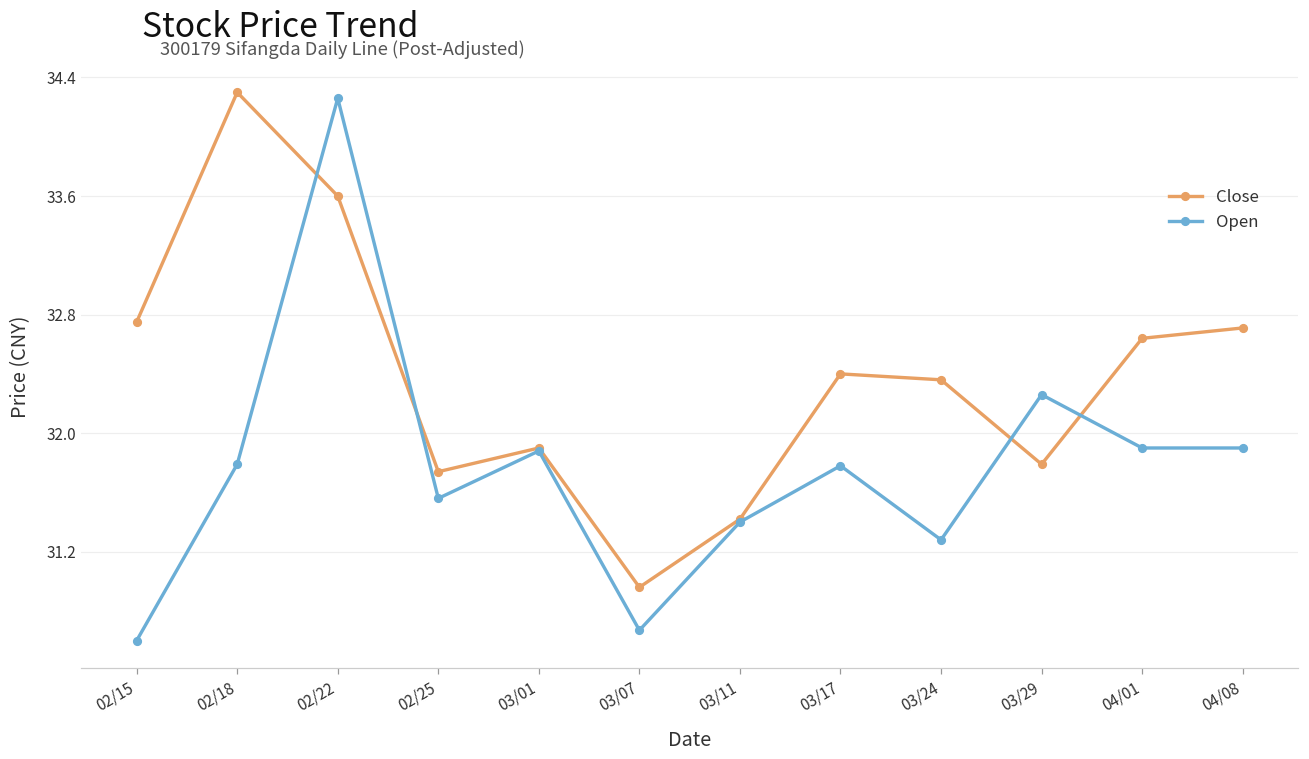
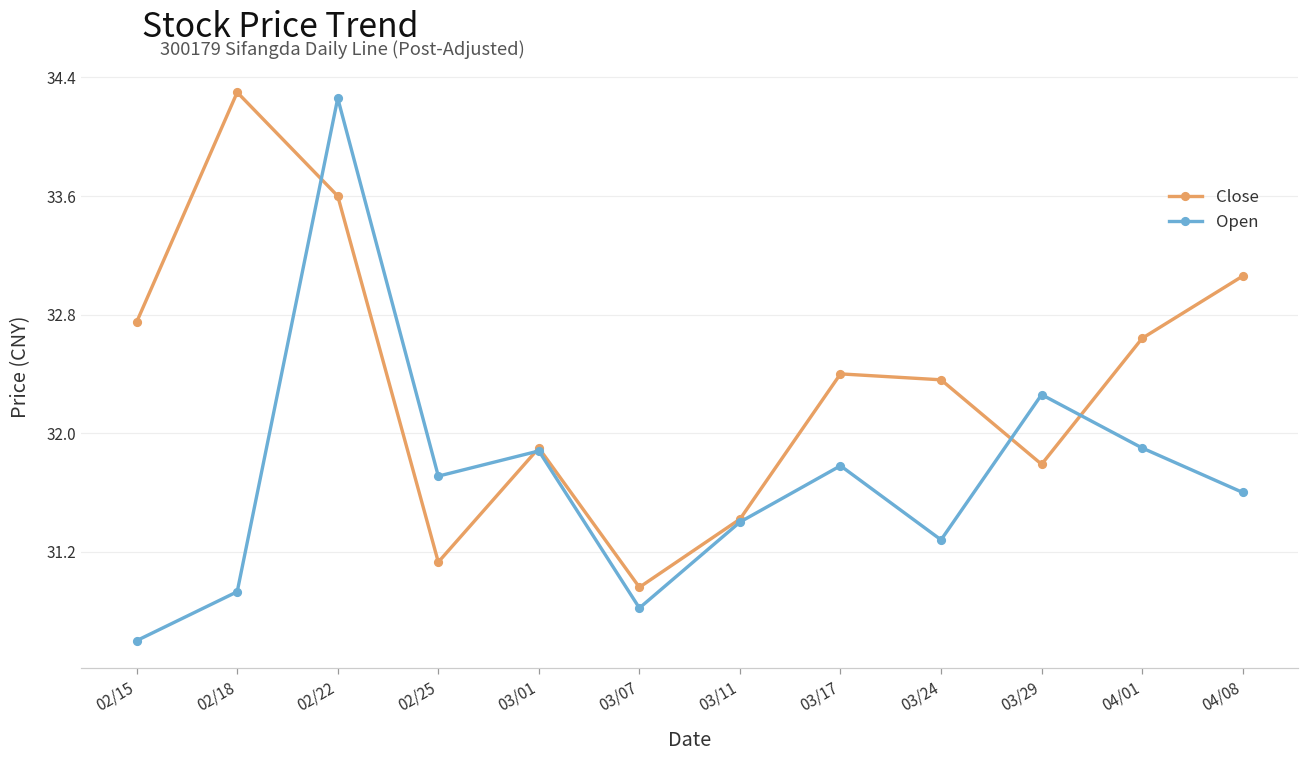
Open, 02/18: 31.79 -> 30.93
Close, 02/25: 31.74 -> 31.13
Open, 02/25: 31.56 -> 31.71
Open, 03/07: 30.67 -> 30.82
Close, 04/08: 32.71 -> 33.06
Open, 04/08: 31.9 -> 31.6
